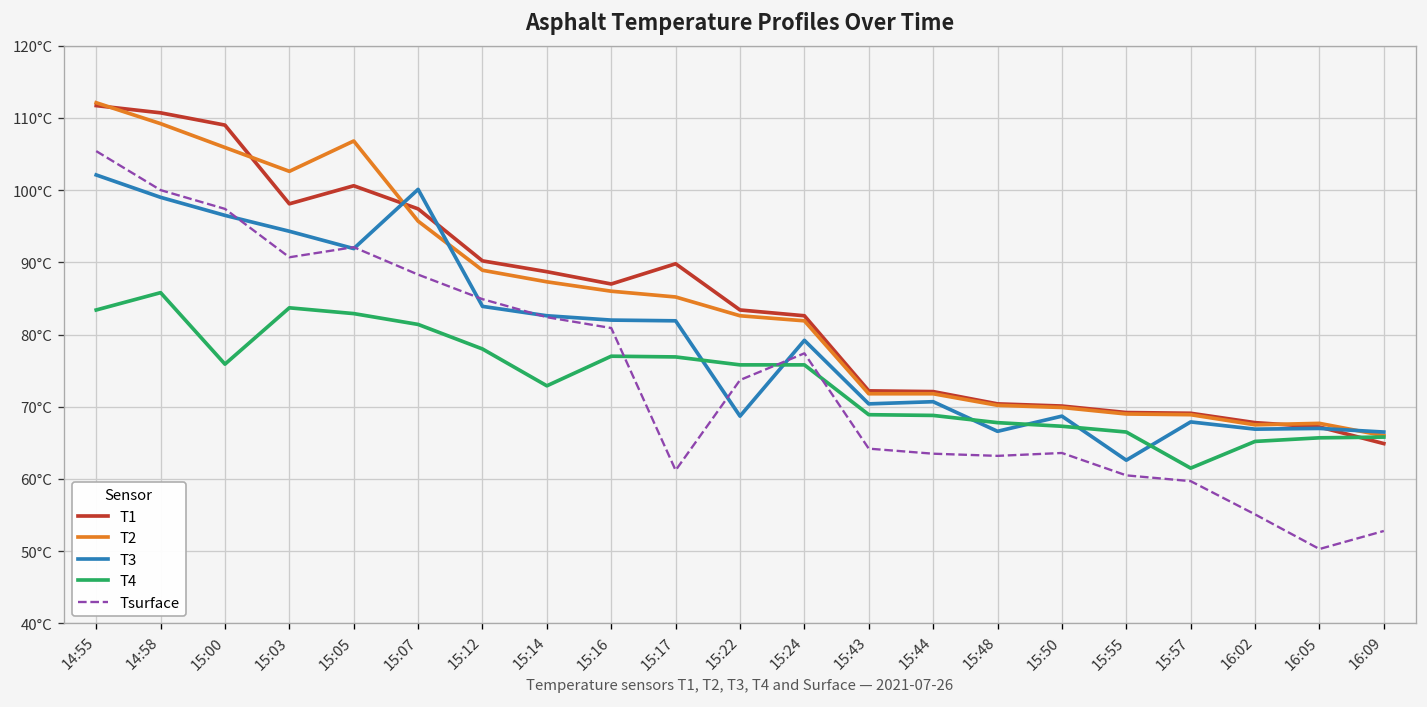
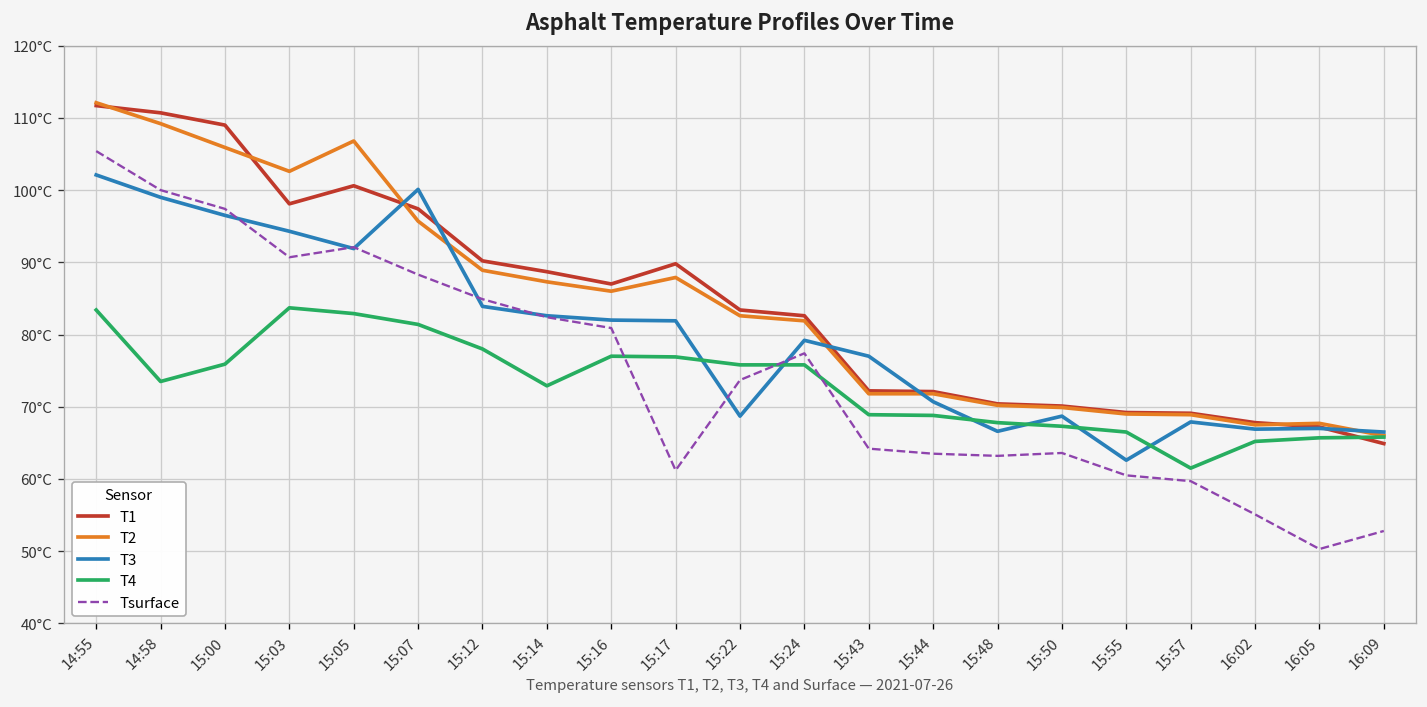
T4, 14:58: 86°C -> 74°C
T2, 15:17: 85°C -> 88°C
T3, 15:43: 70°C -> 77°C
